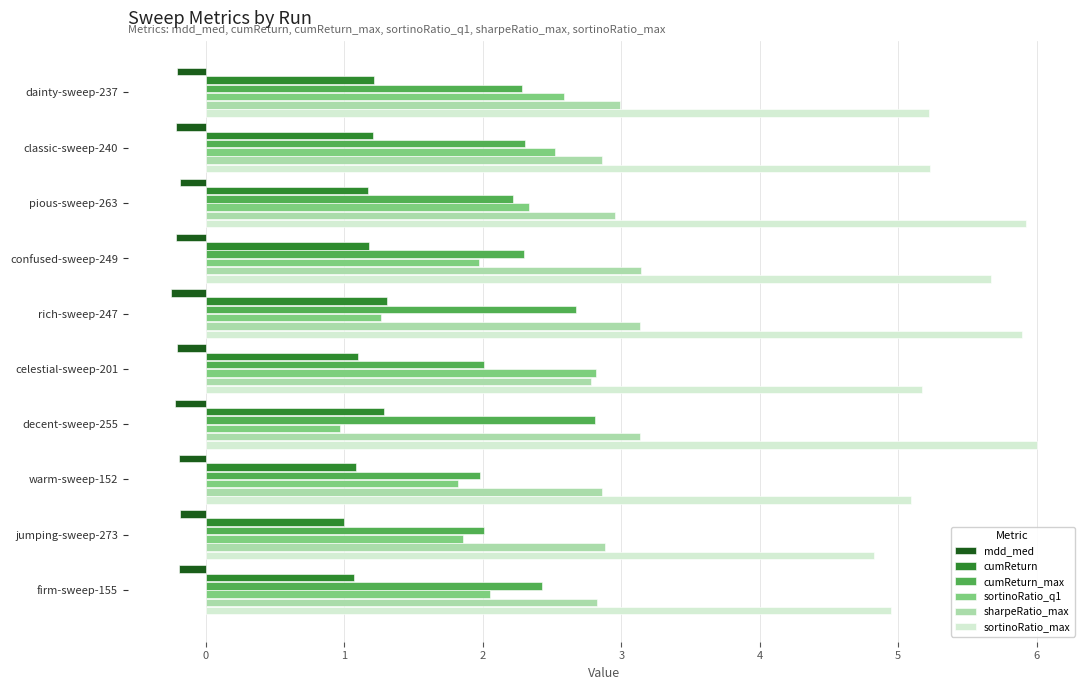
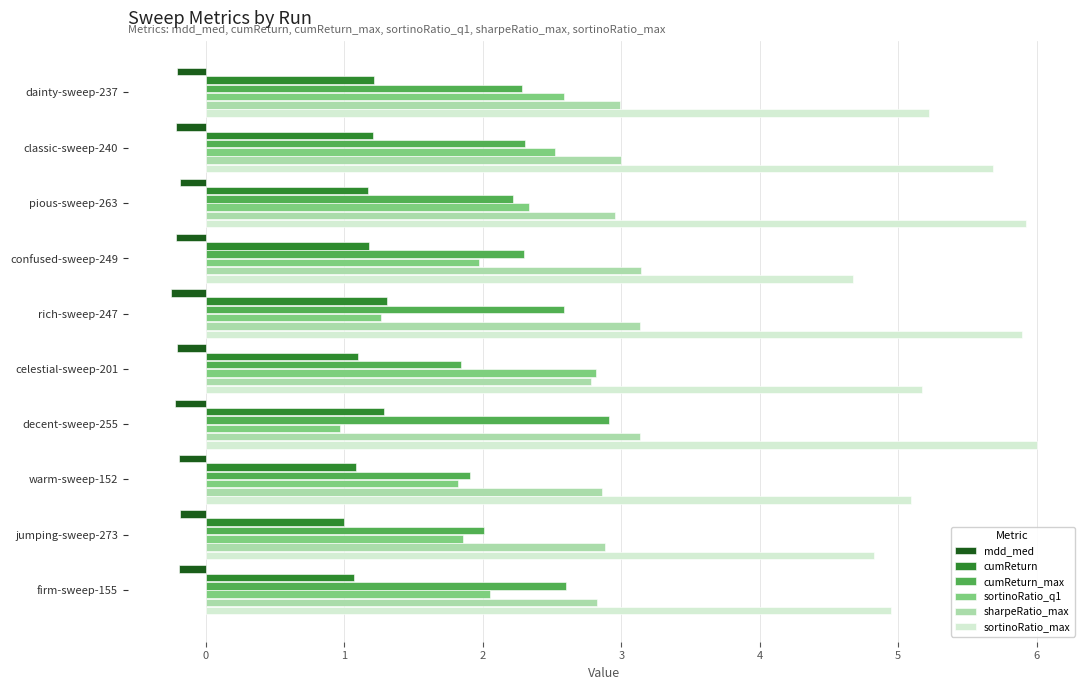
sharpeRatio_max, classic-sweep-240: 2.86 -> 2.99
sortinoRatio_max, classic-sweep-240: 5.23 -> 5.68
sortinoRatio_max, confused-sweep-249: 5.67 -> 4.67
cumReturn_max, rich-sweep-247: 2.68 -> 2.59
cumReturn_max, celestial-sweep-201: 2.01 -> 1.84
cumReturn_max, decent-sweep-255: 2.81 -> 2.91
cumReturn_max, warm-sweep-152: 1.98 -> 1.91
cumReturn_max, firm-sweep-155: 2.42 -> 2.60
